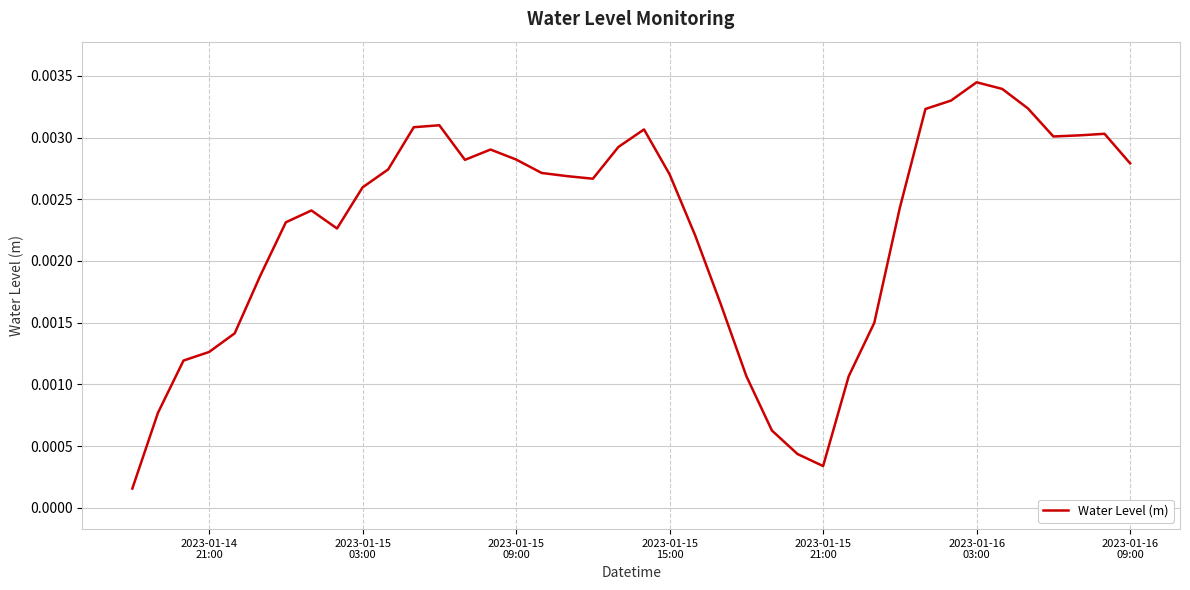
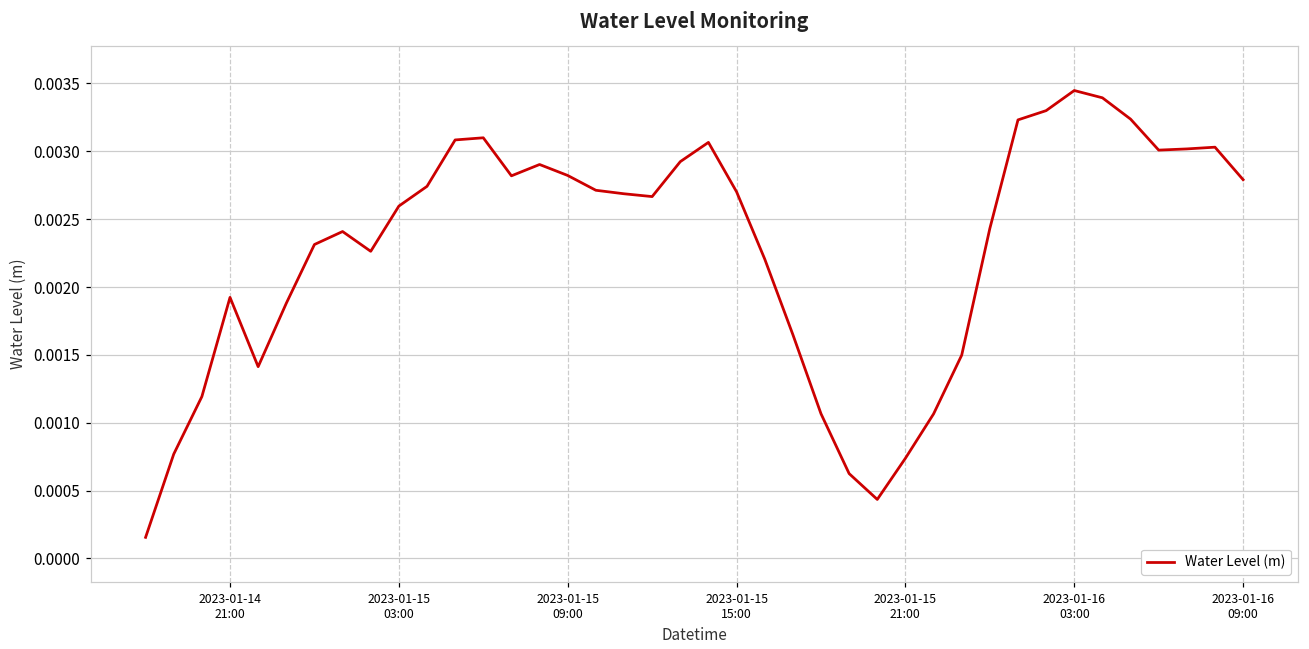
2023-01-14 21:00: 0.00126 -> 0.00192
2023-01-15 21:00: 0.00034 -> 0.00074
